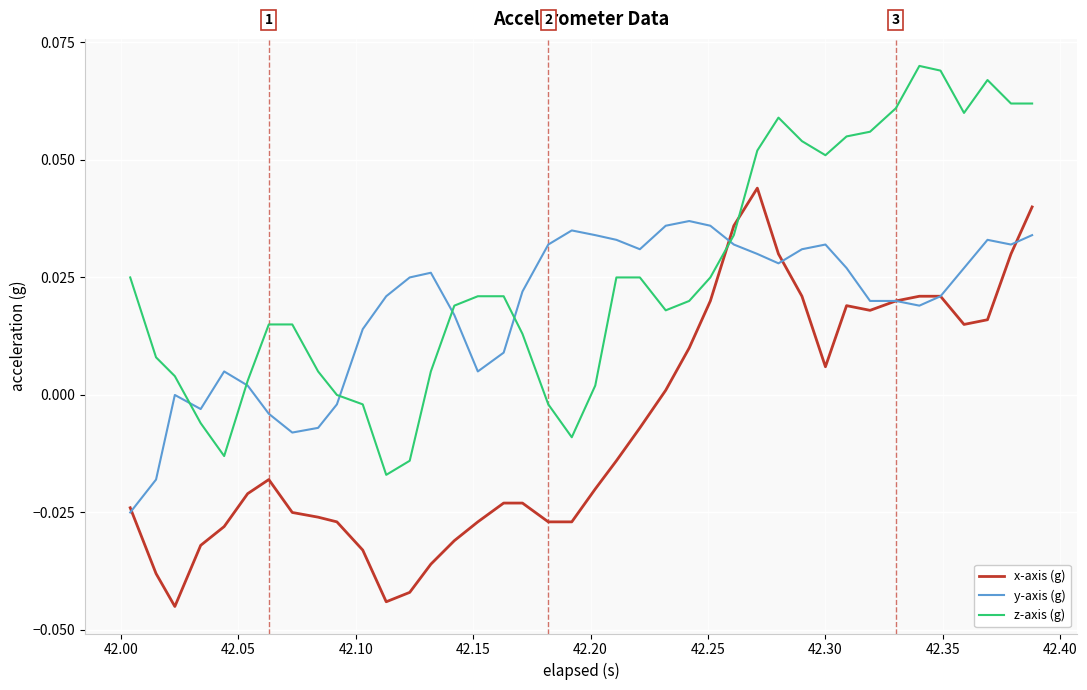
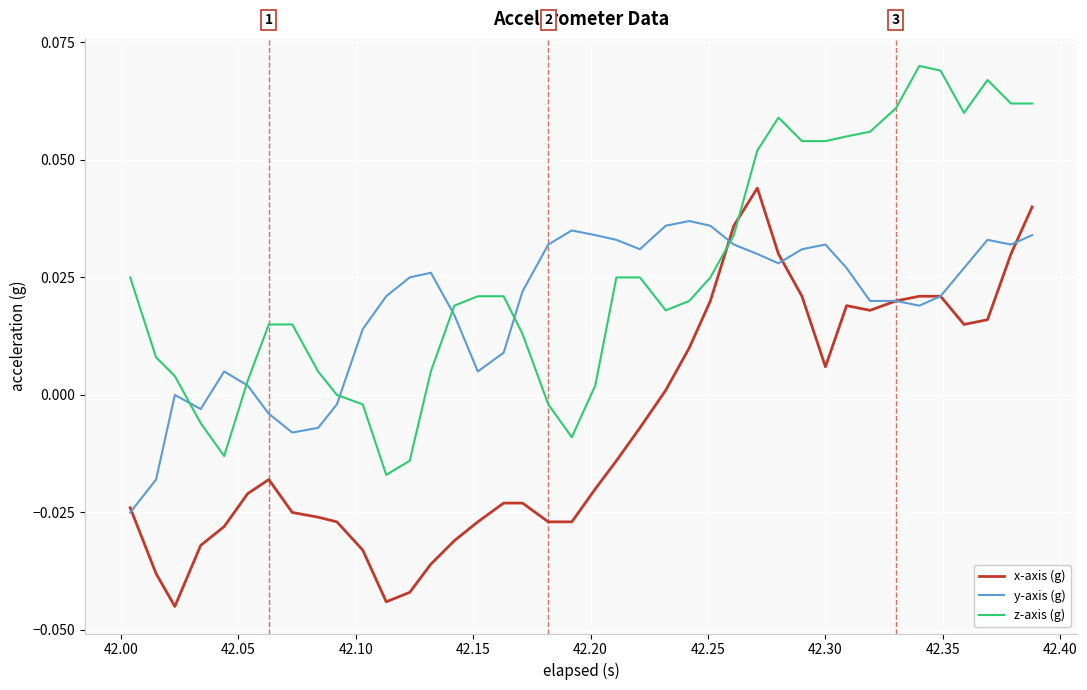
z-axis (g), 42.30: 0.051 -> 0.054
